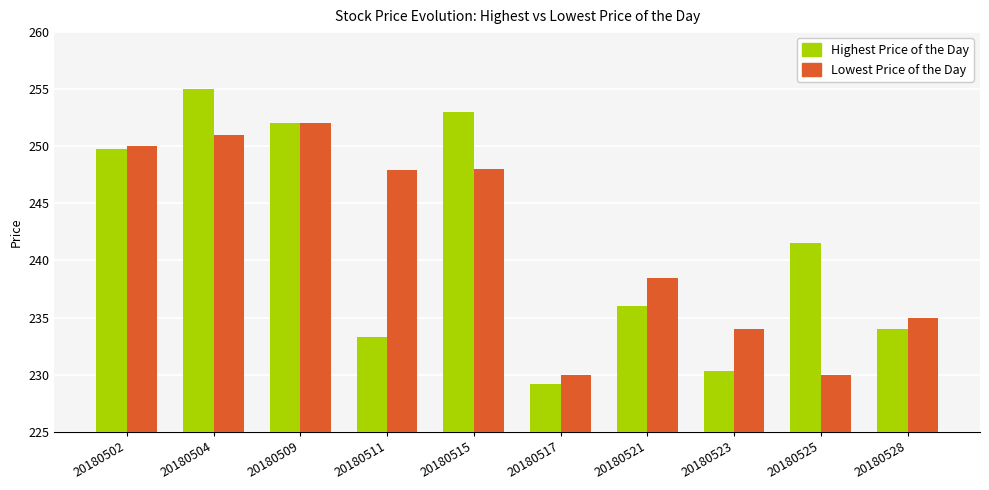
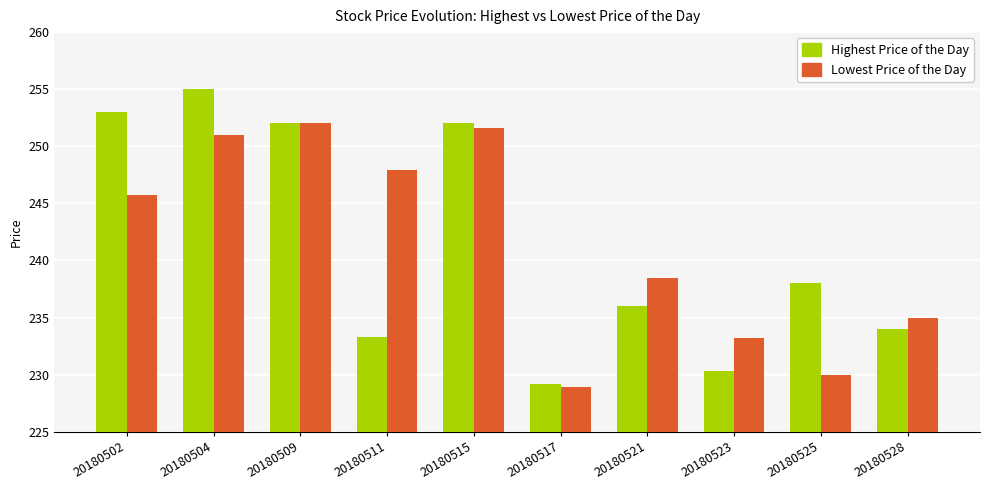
Highest Price of the Day, 20180502: 249.8 -> 253.0
Lowest Price of the Day, 20180502: 250.0 -> 245.7
Highest Price of the Day, 20180515: 253 -> 252
Lowest Price of the Day, 20180515: 248.0 -> 251.6
Lowest Price of the Day, 20180517: 230.0 -> 228.9
Lowest Price of the Day, 20180523: 234.0 -> 233.2
Highest Price of the Day, 20180525: 241.5 -> 238.0
